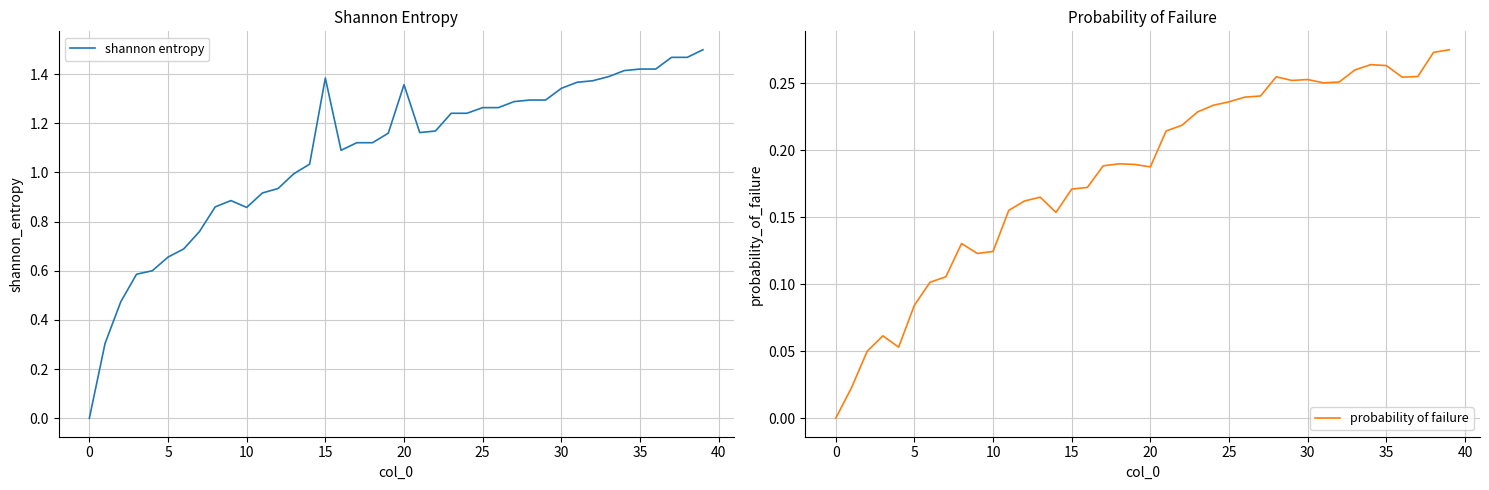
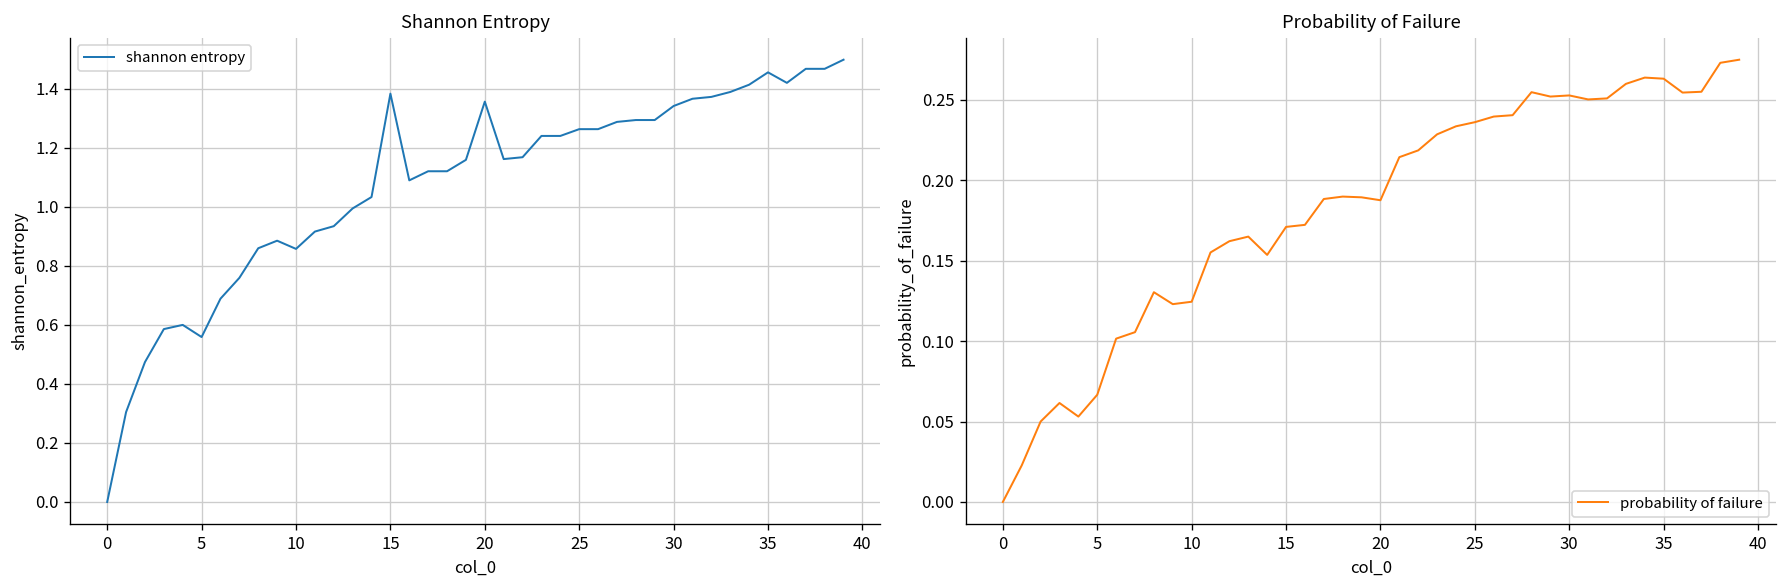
Shannon Entropy, 5: 0.66 -> 0.56
Shannon Entropy, 35: 1.42 -> 1.46
Probability of Failure, 5: 0.084 -> 0.067
